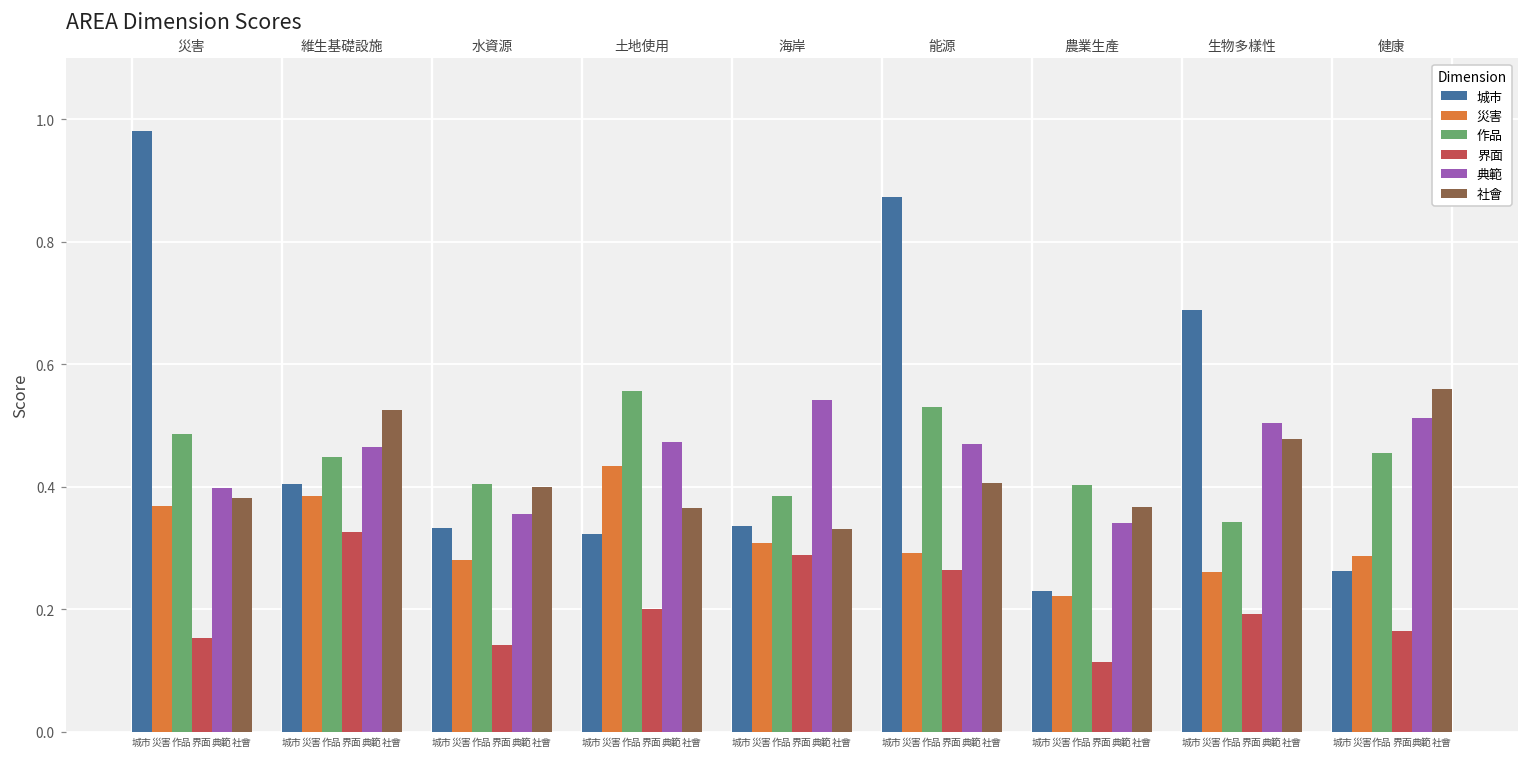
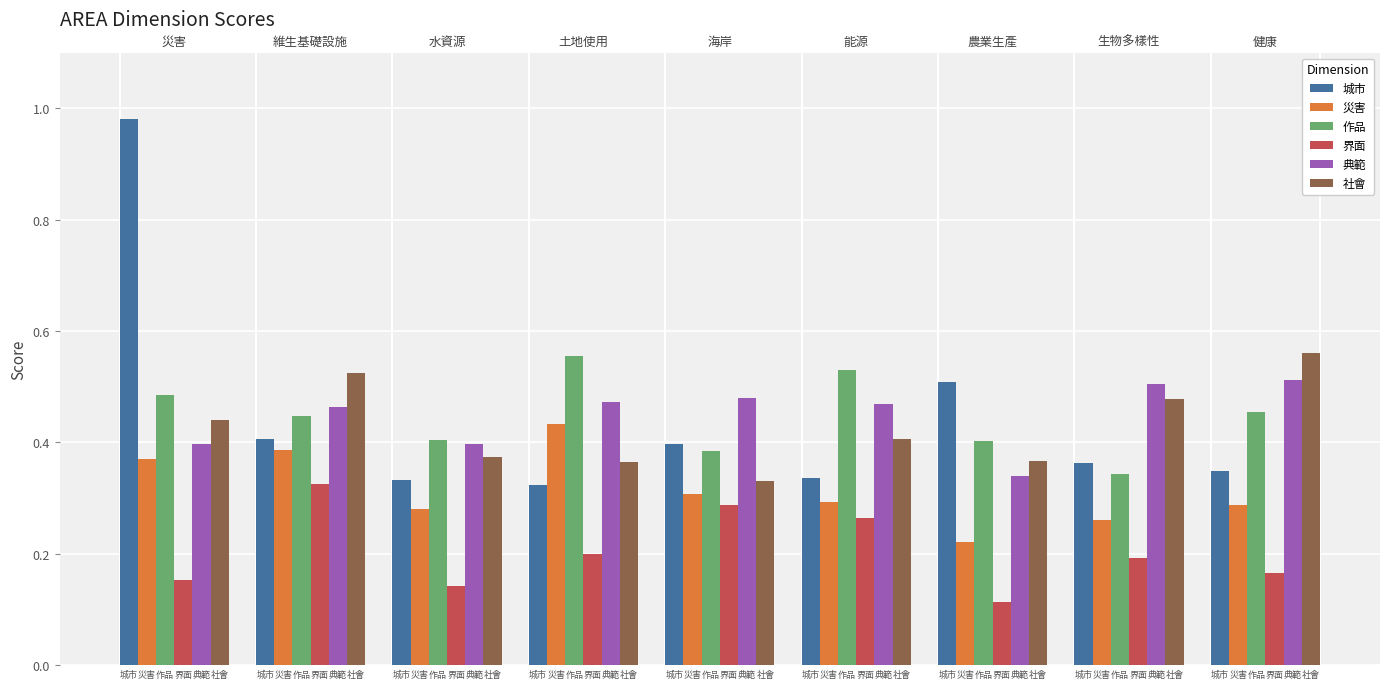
社會, 災害: 0.38 -> 0.44
典範, 水資源: 0.36 -> 0.40
社會, 水資源: 0.40 -> 0.37
城市, 海岸: 0.34 -> 0.40
典範, 海岸: 0.54 -> 0.48
城市, 能源: 0.87 -> 0.34
城市, 農業生產: 0.23 -> 0.51
城市, 生物多樣性: 0.69 -> 0.36
城市, 健康: 0.26 -> 0.35
